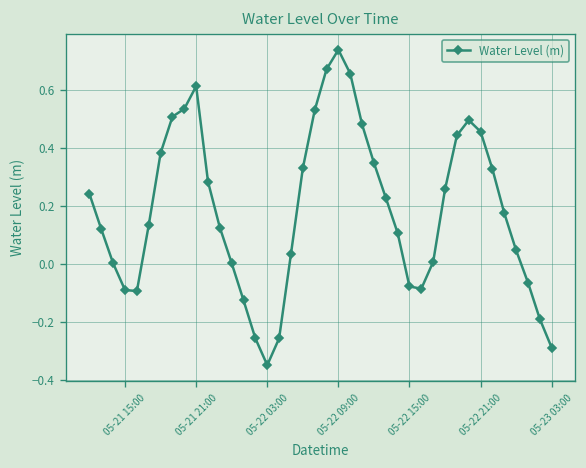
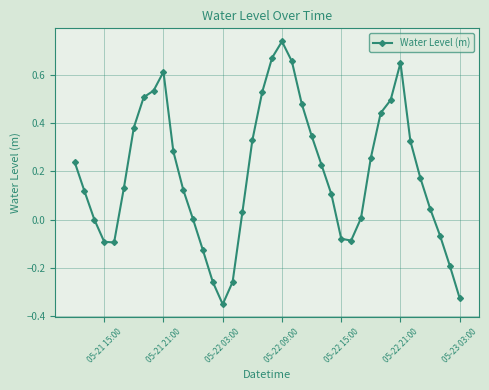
05-22 21:00: 0.45 -> 0.65
05-23 03:00: -0.29 -> -0.33
